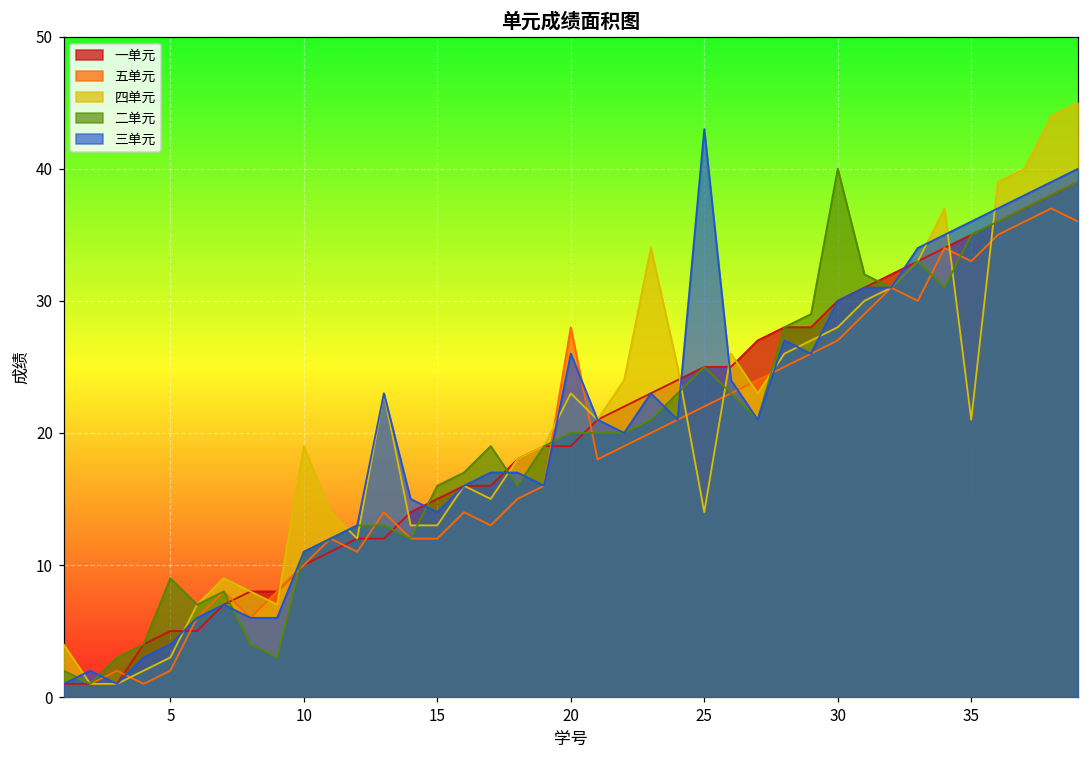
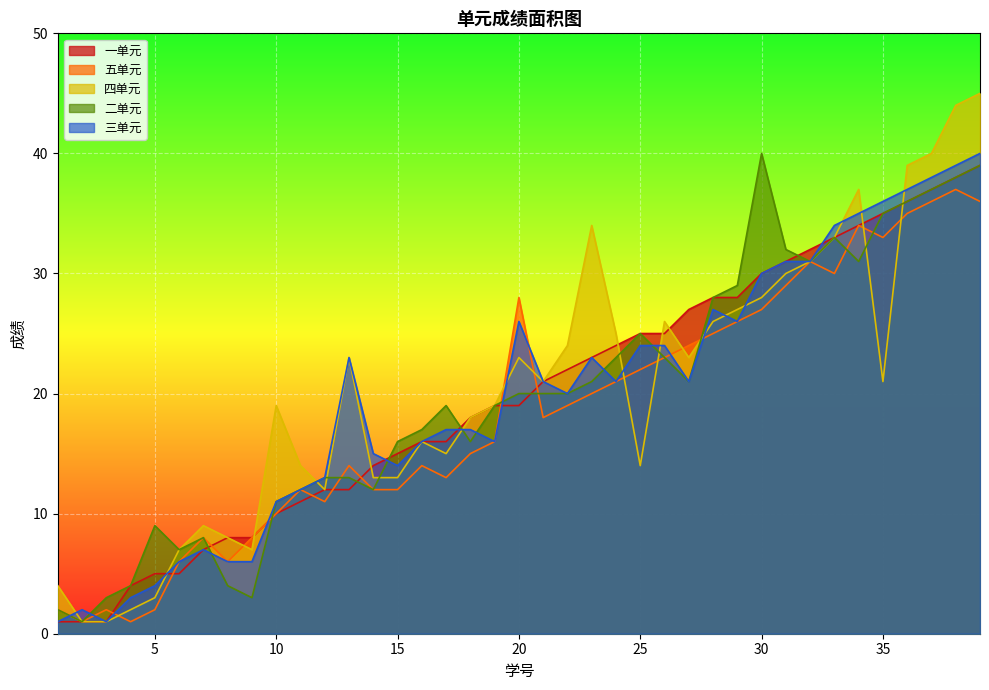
三单元, 25: 43 -> 24
